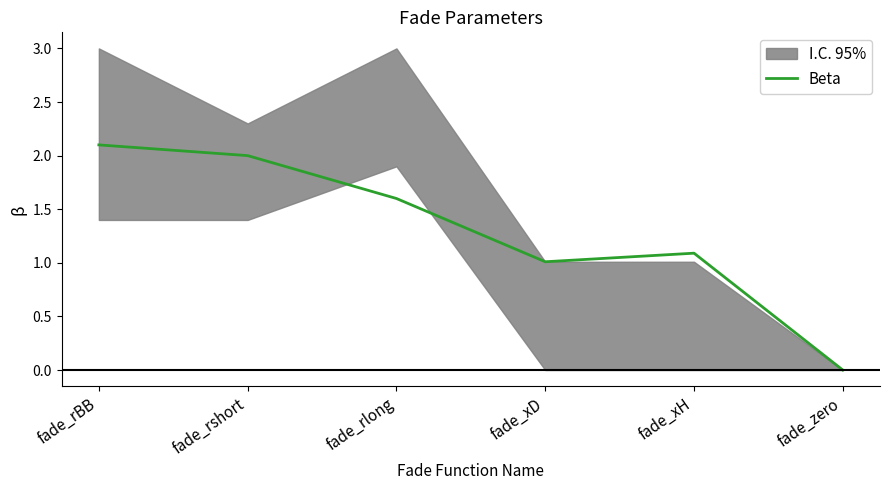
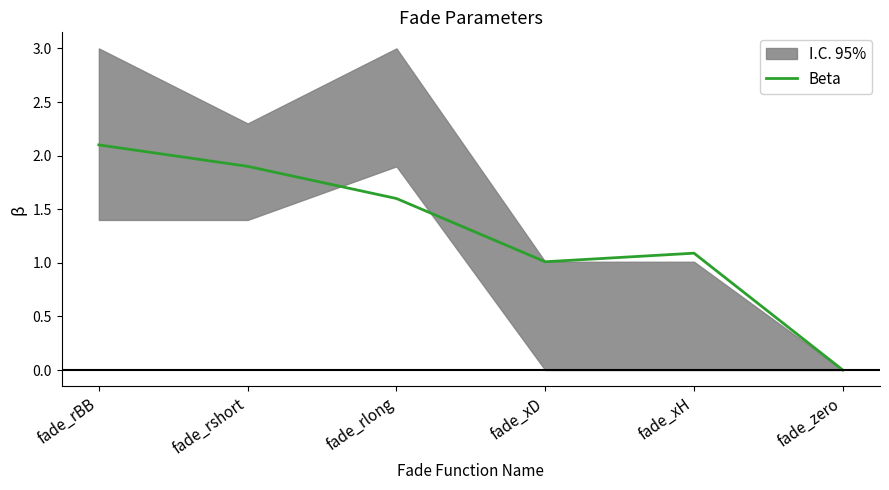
Beta, fade_rshort: 2.0 -> 1.9
